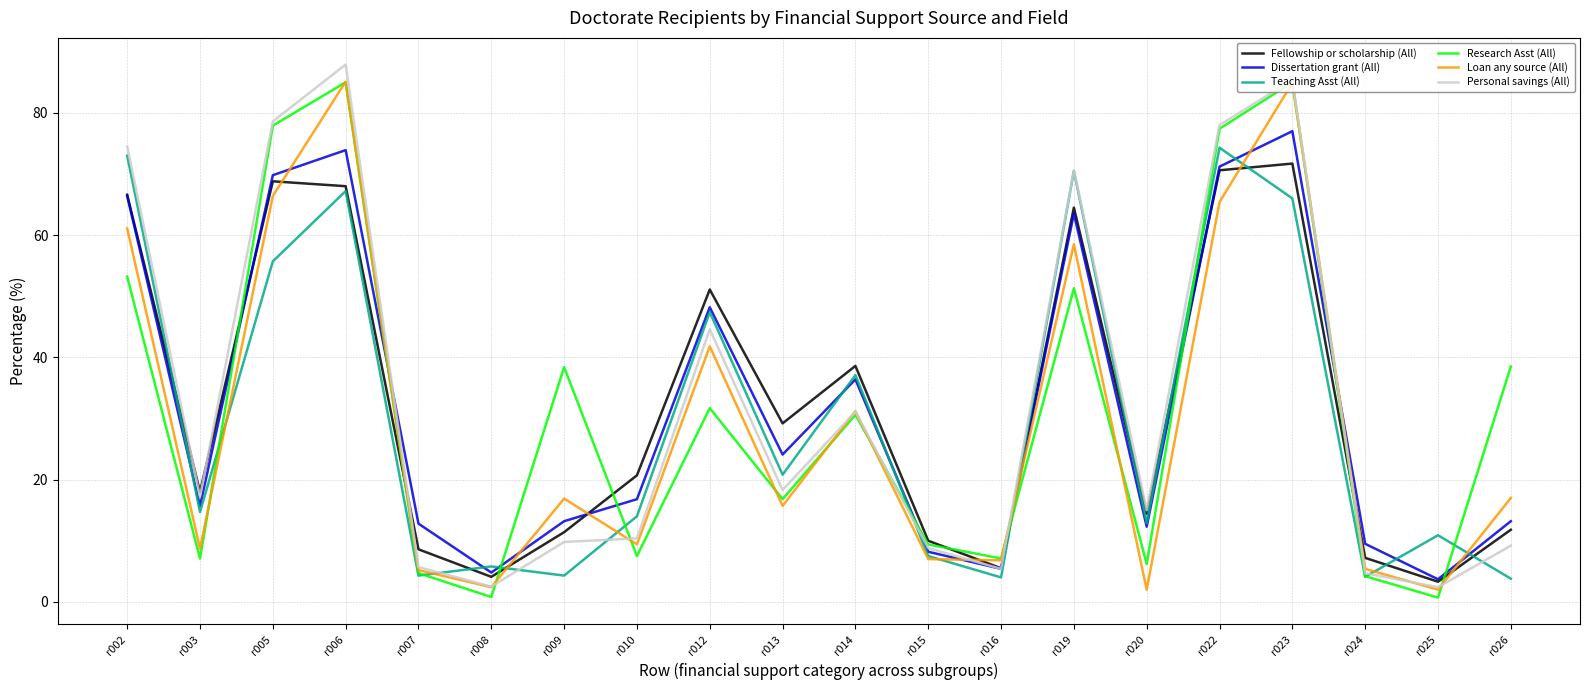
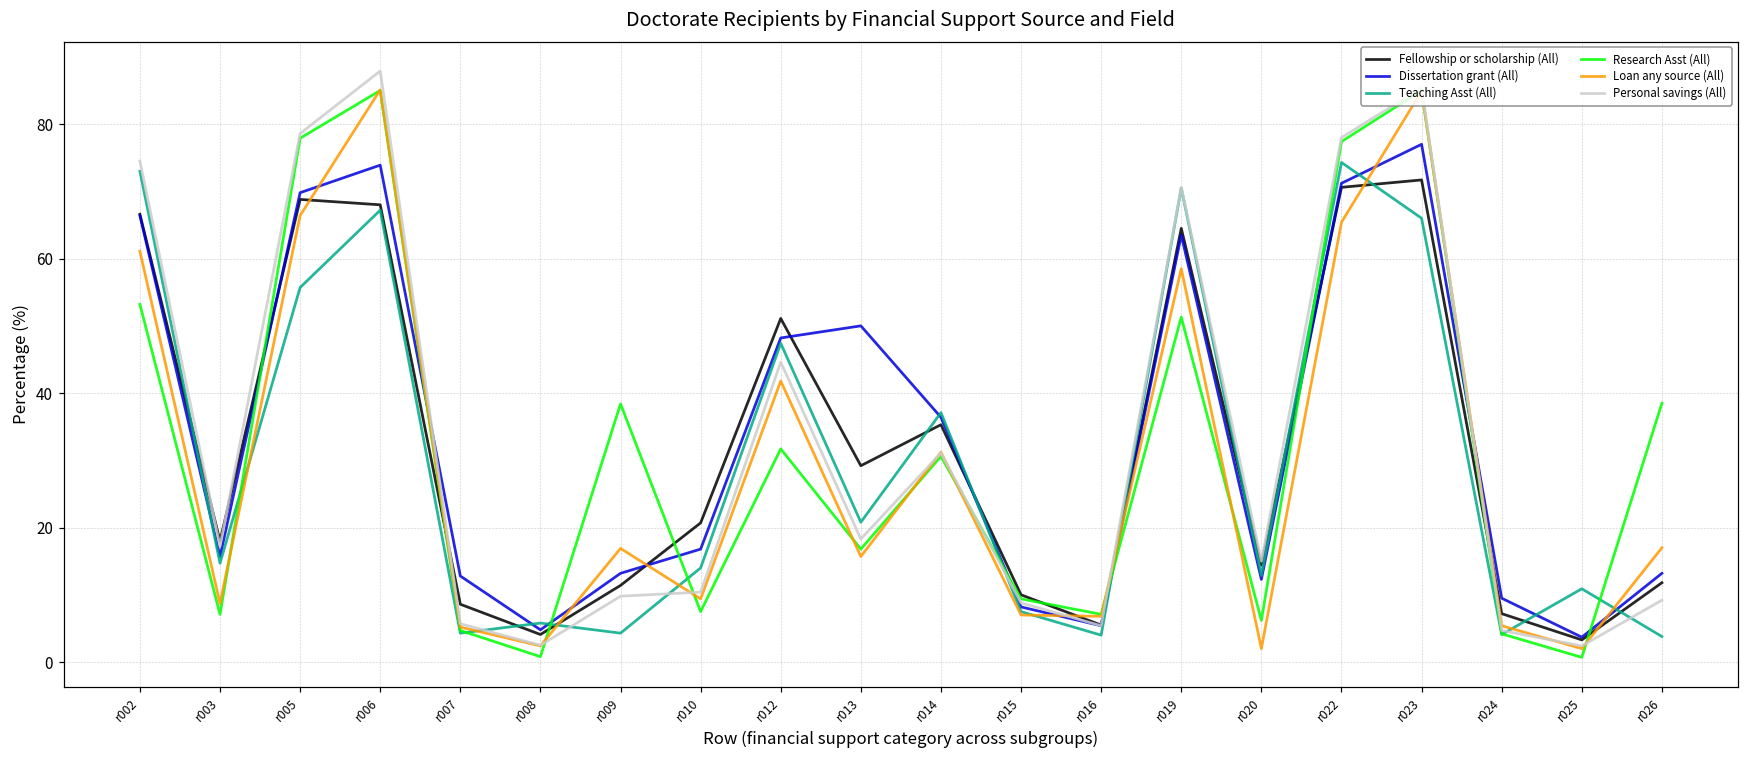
Dissertation grant (All), r013: 24 -> 50
Fellowship or scholarship (All), r014: 39 -> 35
